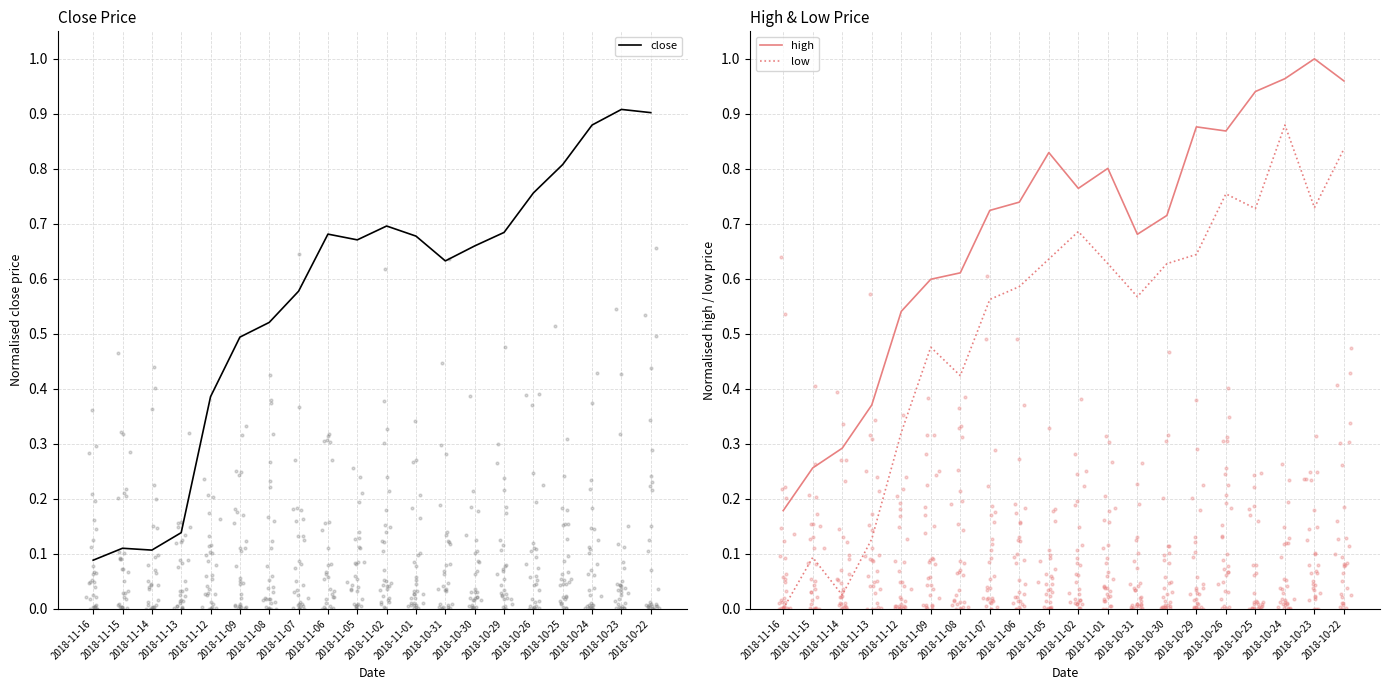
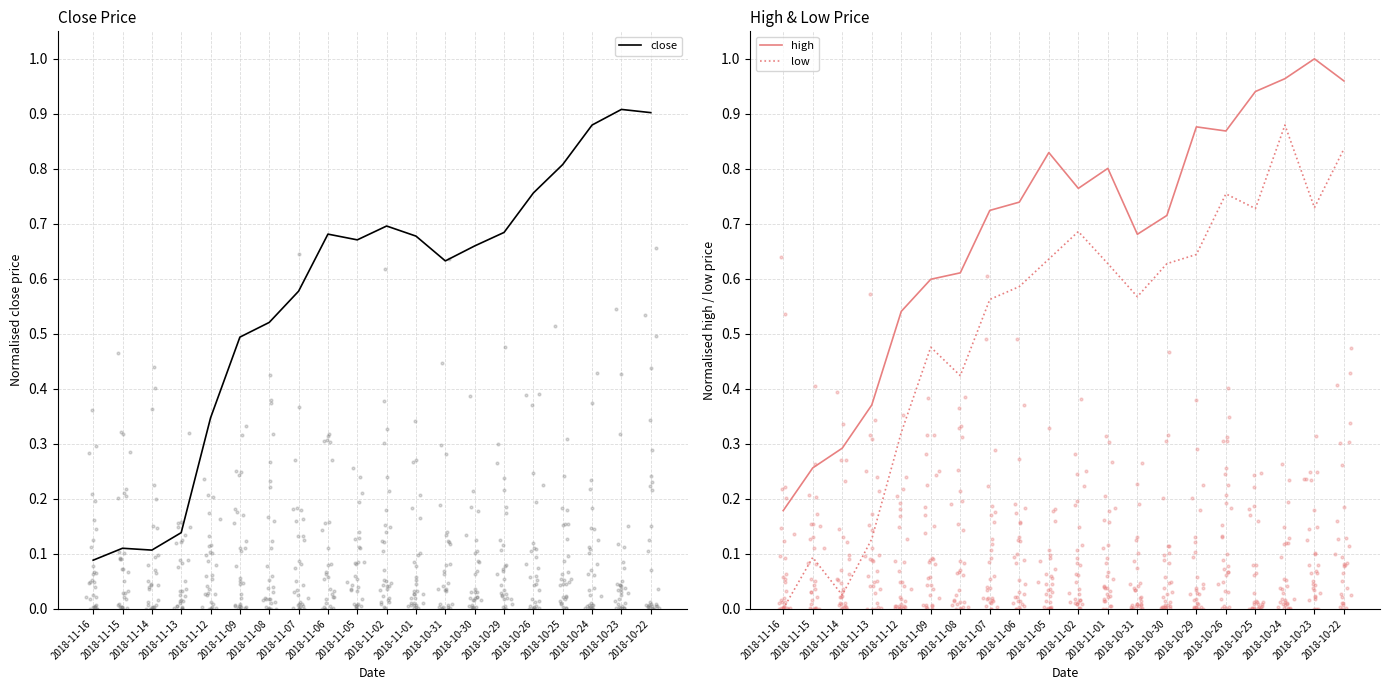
Close Price, close, 2018-11-12: 0.39 -> 0.35
